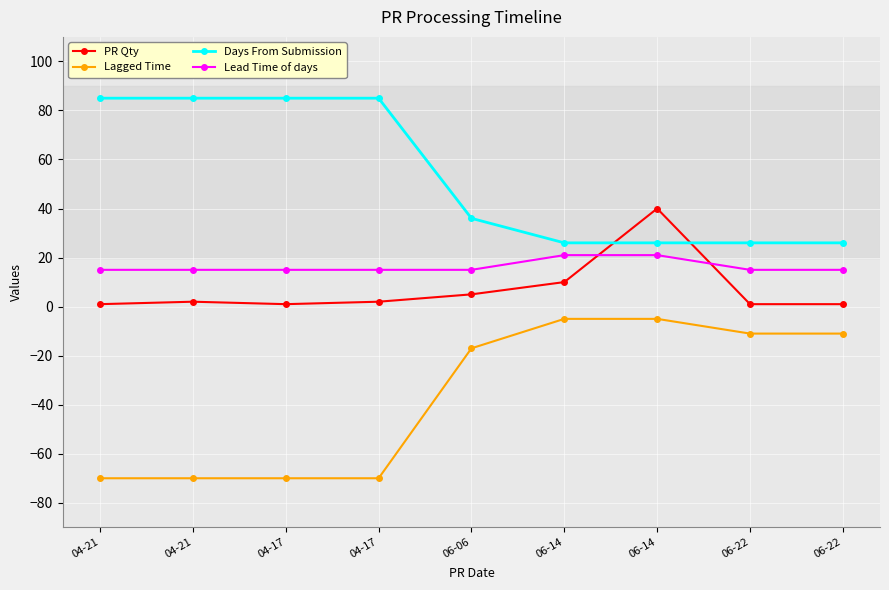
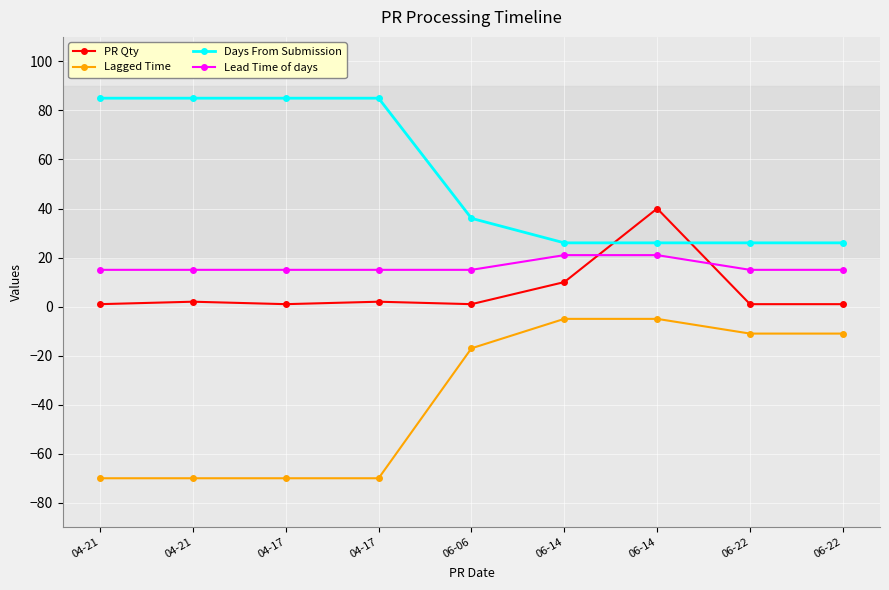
PR Qty, 06-06: 5 -> 1
